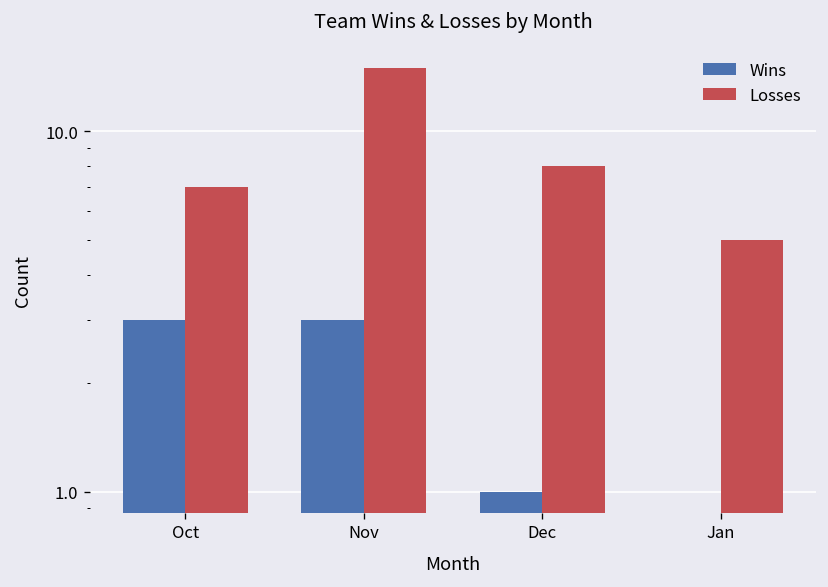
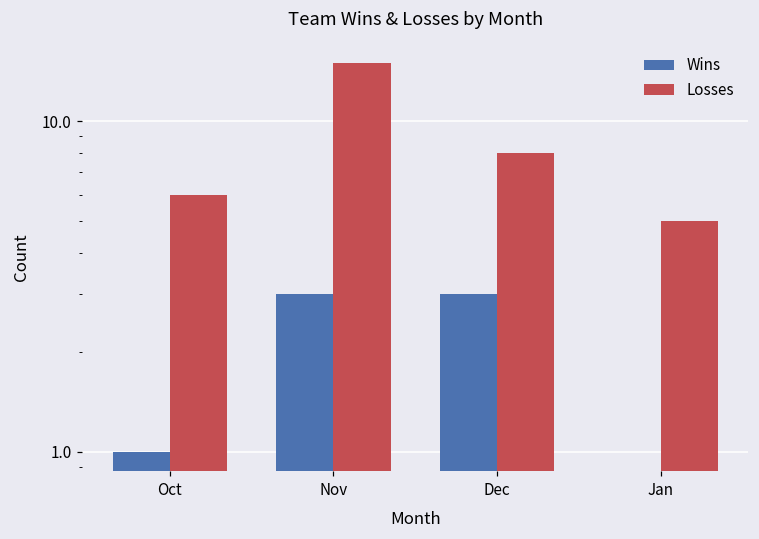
Wins, Oct: 3 -> 1
Losses, Oct: 7 -> 6
Wins, Dec: 1 -> 3
